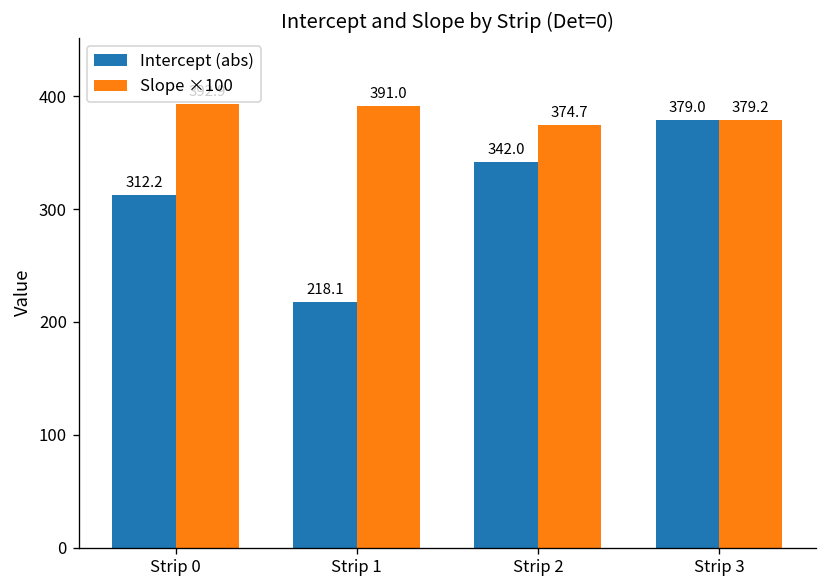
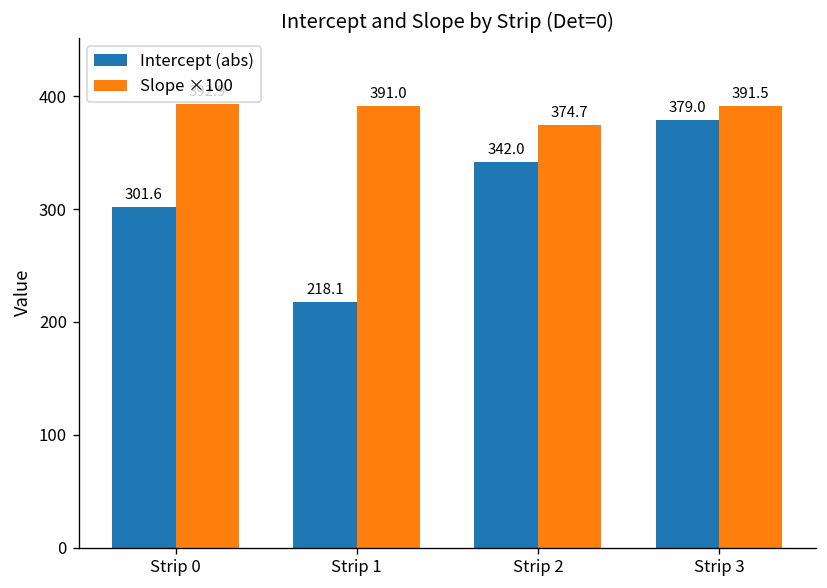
Intercept (abs), Strip 0: 312.2 -> 301.6
Slope ×100, Strip 3: 379.2 -> 391.5
